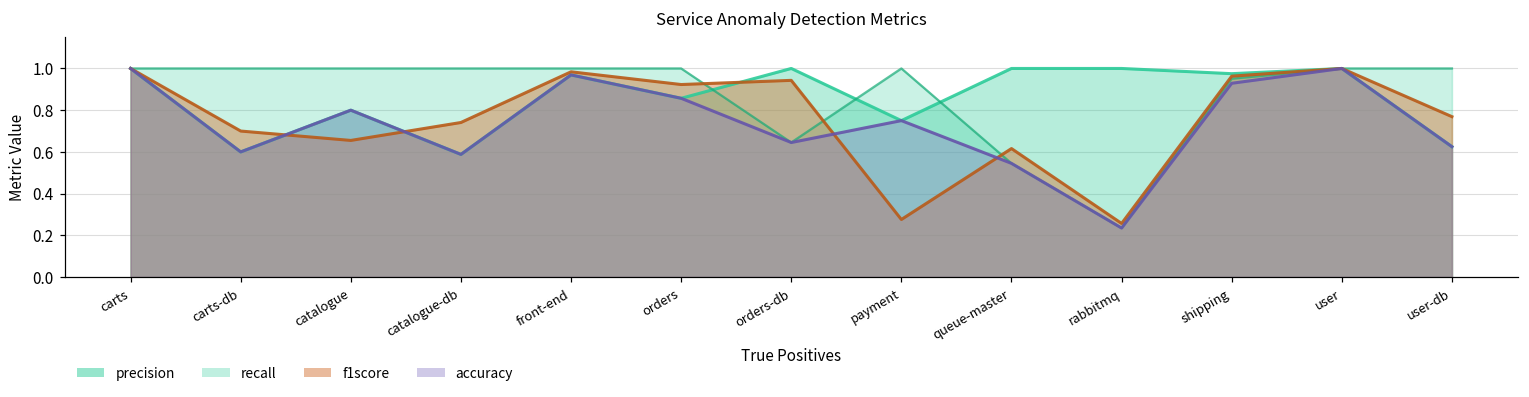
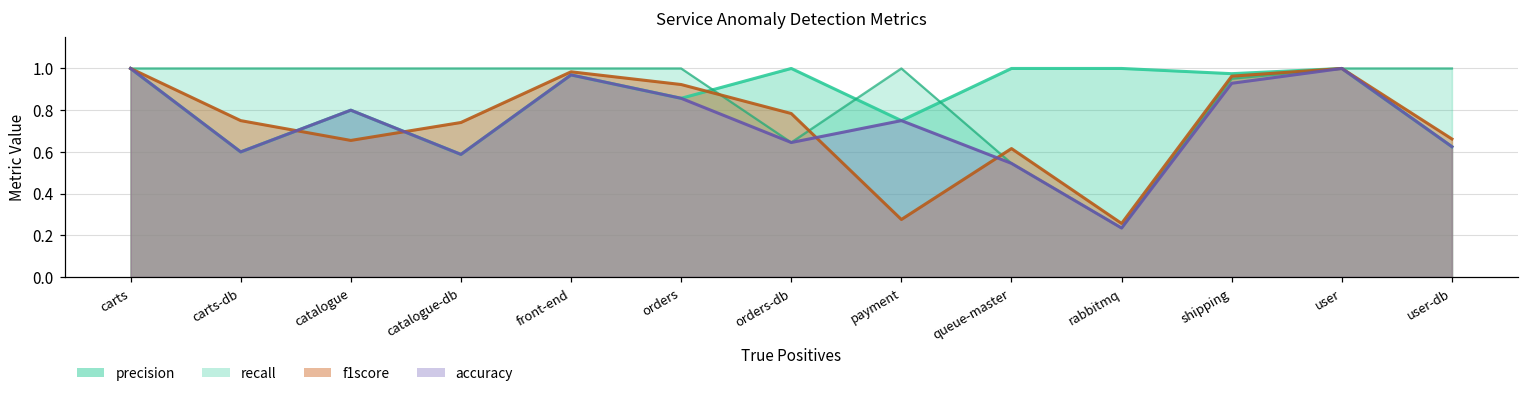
f1score, carts-db: 0.70 -> 0.75
f1score, orders-db: 0.94 -> 0.78
f1score, user-db: 0.77 -> 0.66
